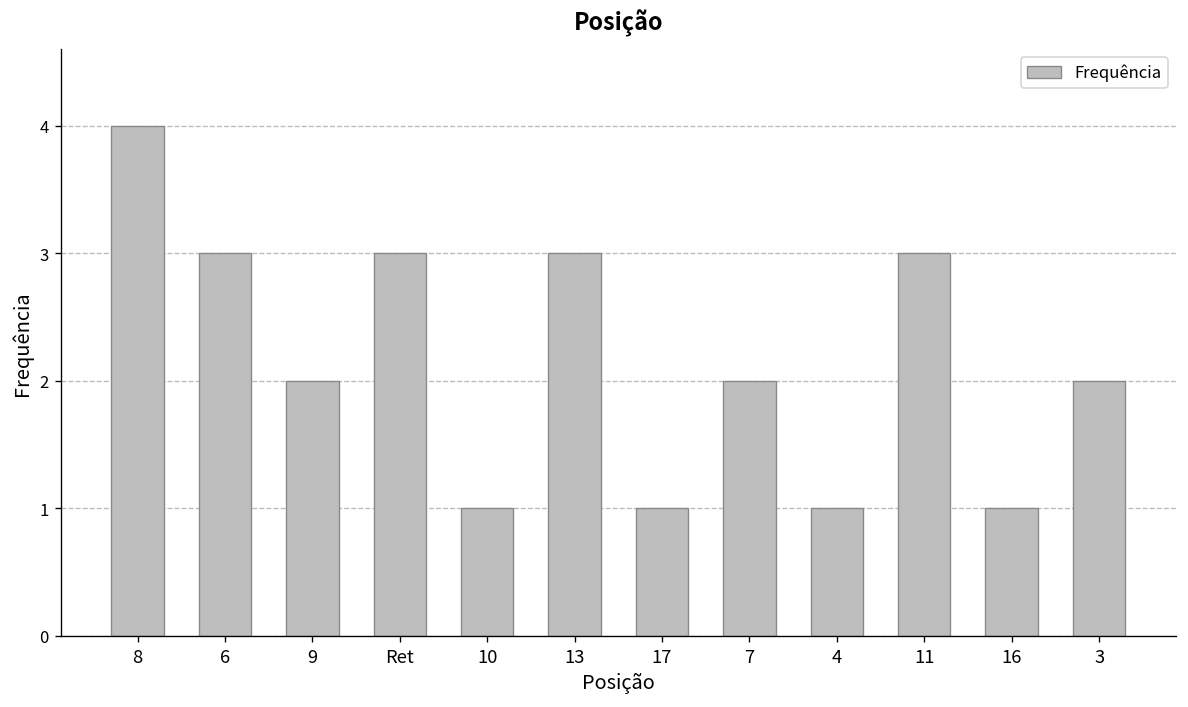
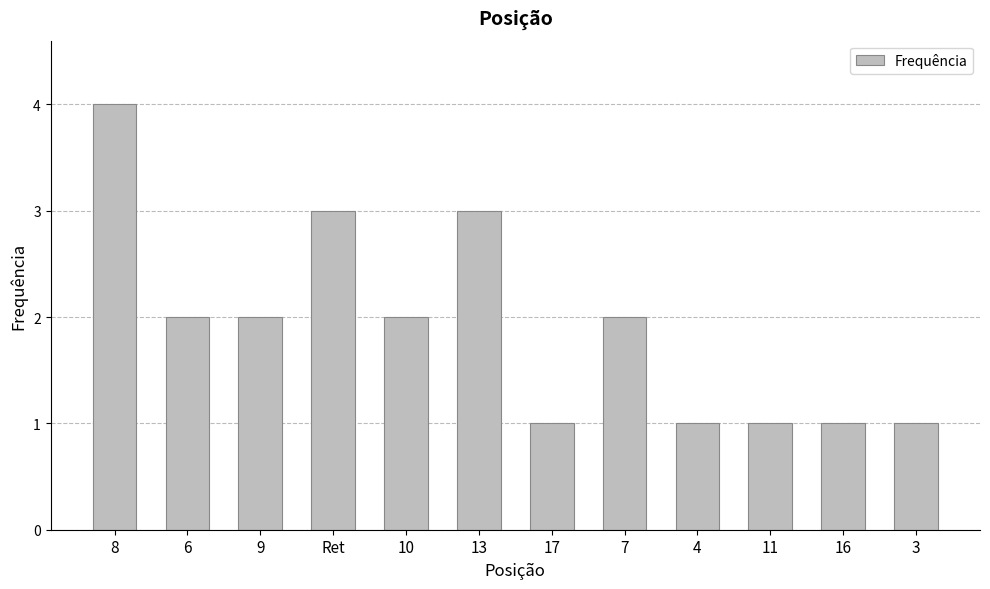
6: 3 -> 2
10: 1 -> 2
11: 3 -> 1
3: 2 -> 1
